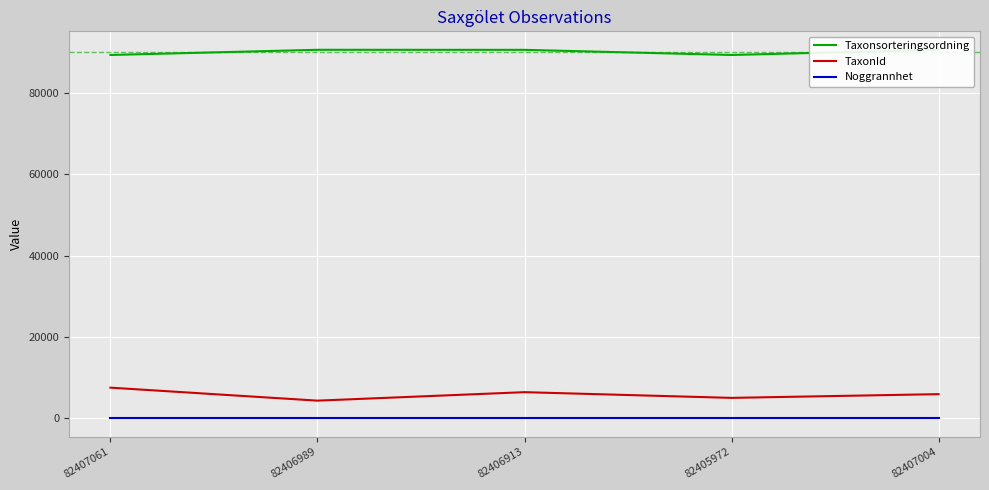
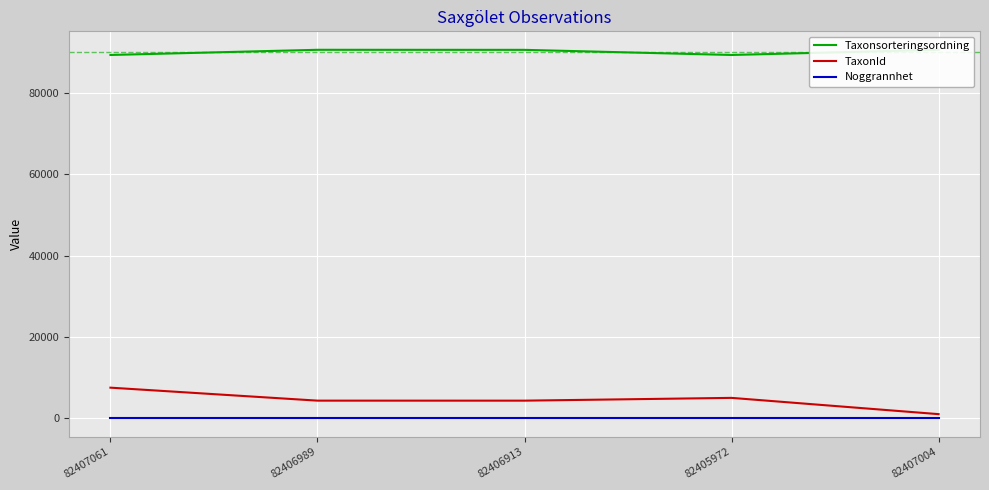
TaxonId, 82406913: 6000 -> 4000
TaxonId, 82407004: 6000 -> 1000
